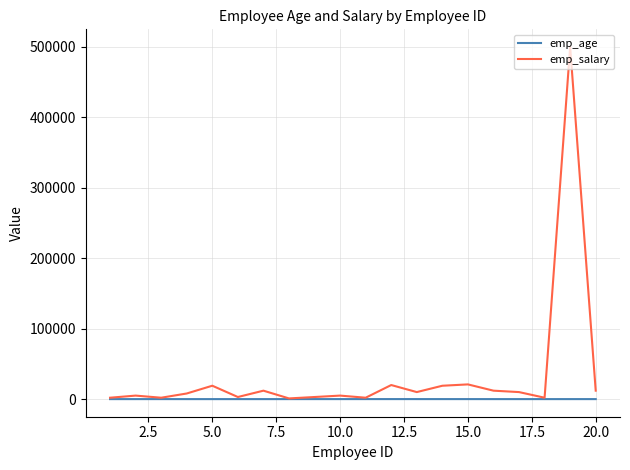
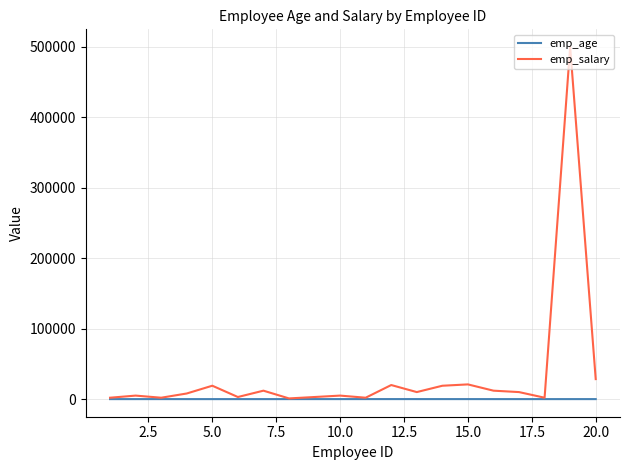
emp_salary, 20.0: 10000 -> 30000
